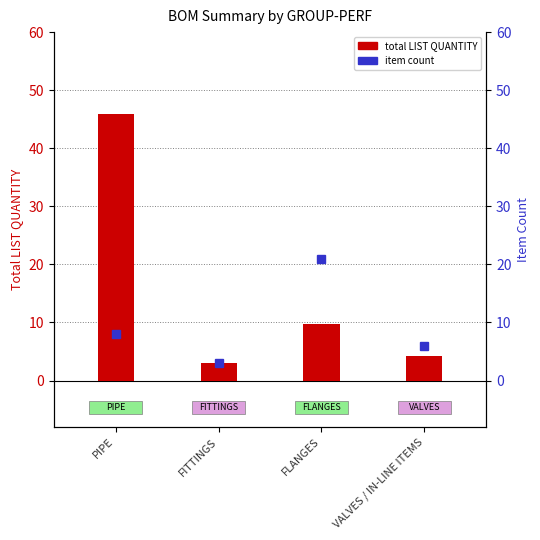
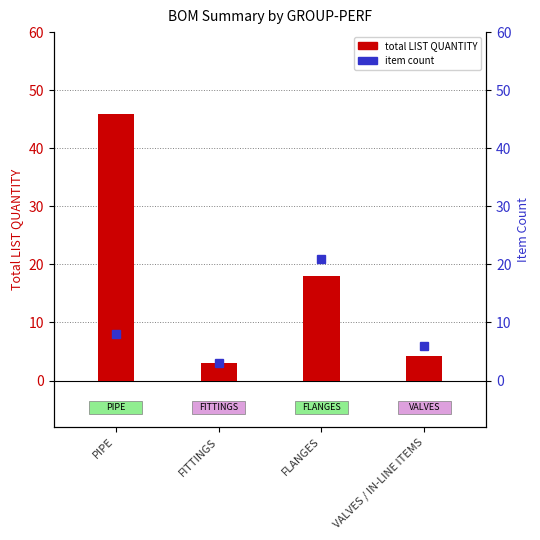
total LIST QUANTITY, FLANGES: 10 -> 18
